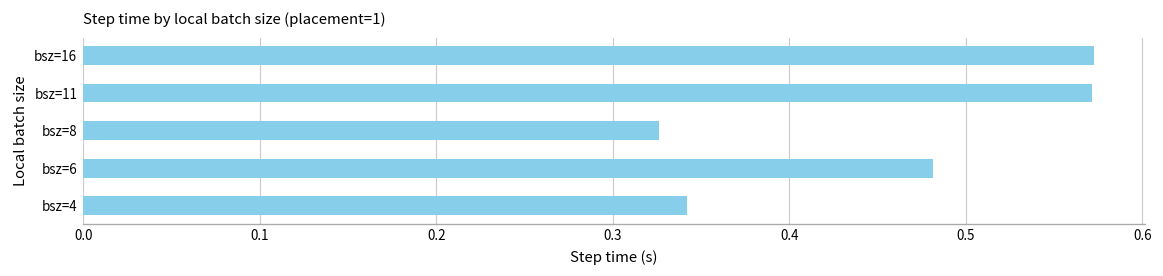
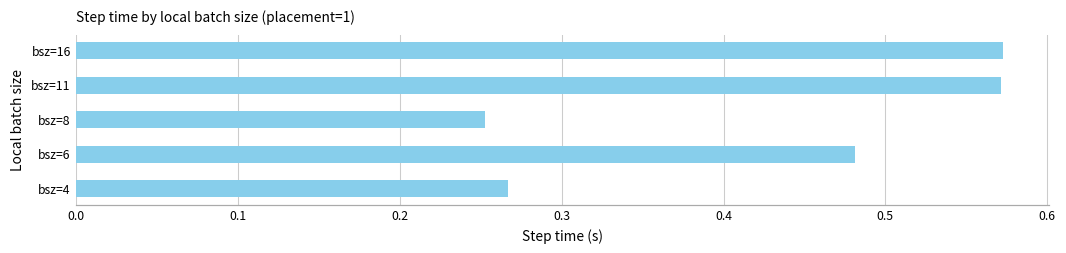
bsz=8: 0.326 -> 0.253
bsz=4: 0.342 -> 0.267
